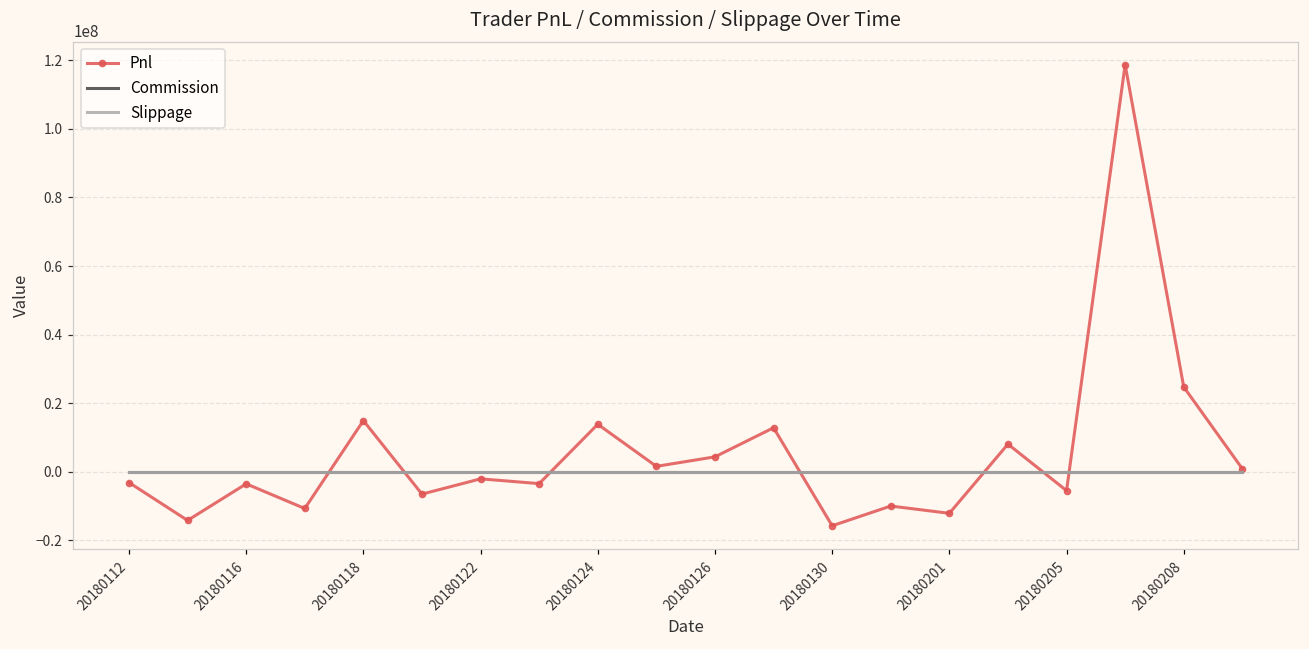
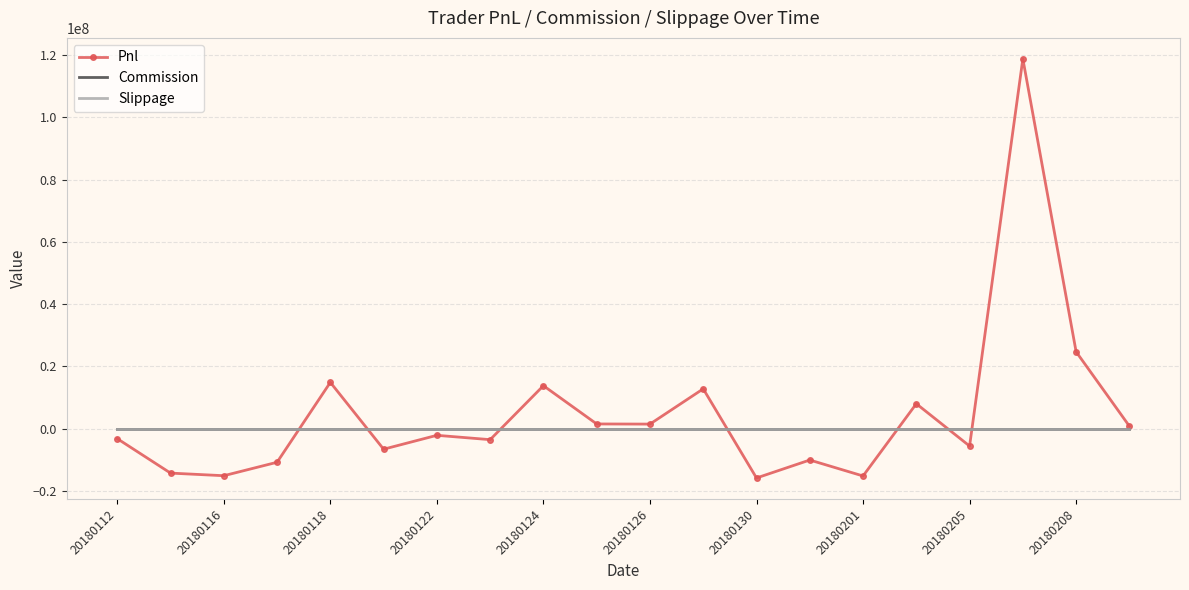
Pnl, 20180116: -4000000 -> -15000000
Pnl, 20180126: 4000000 -> 1000000
Pnl, 20180201: -12000000 -> -15000000
